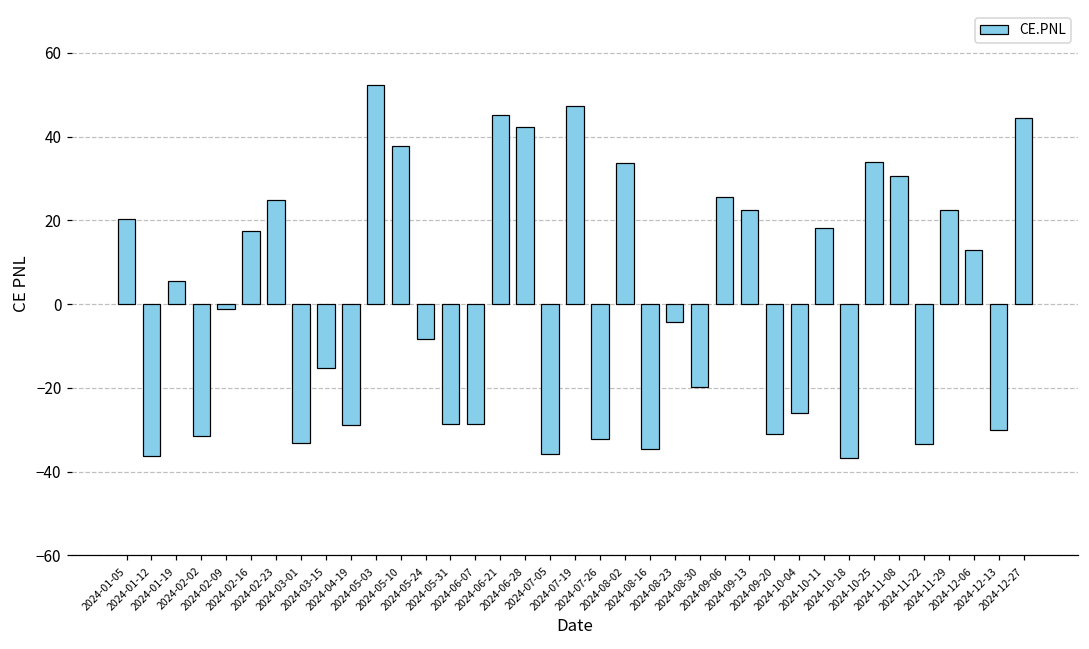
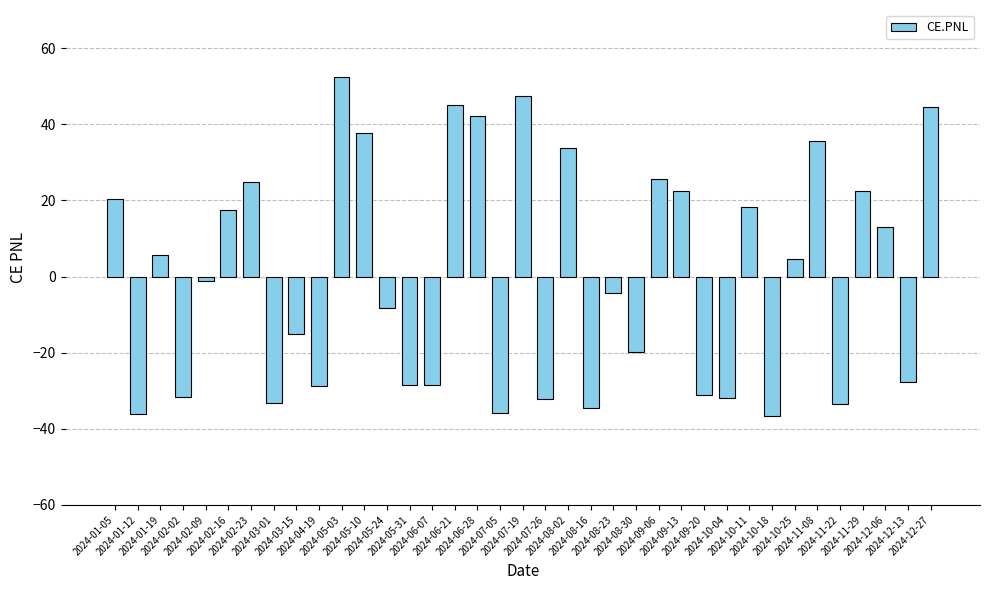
2024-10-04: -26 -> -32
2024-10-25: 34 -> 5
2024-11-08: 31 -> 36
2024-12-13: -30 -> -28
